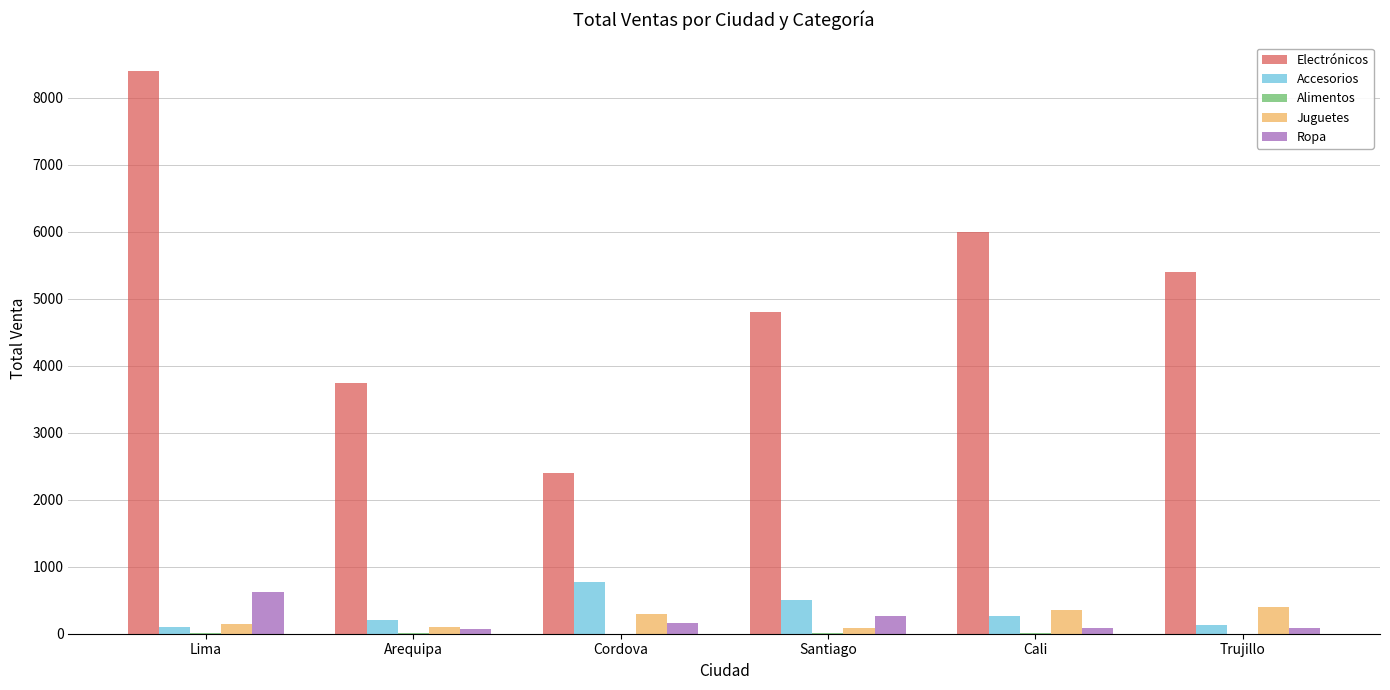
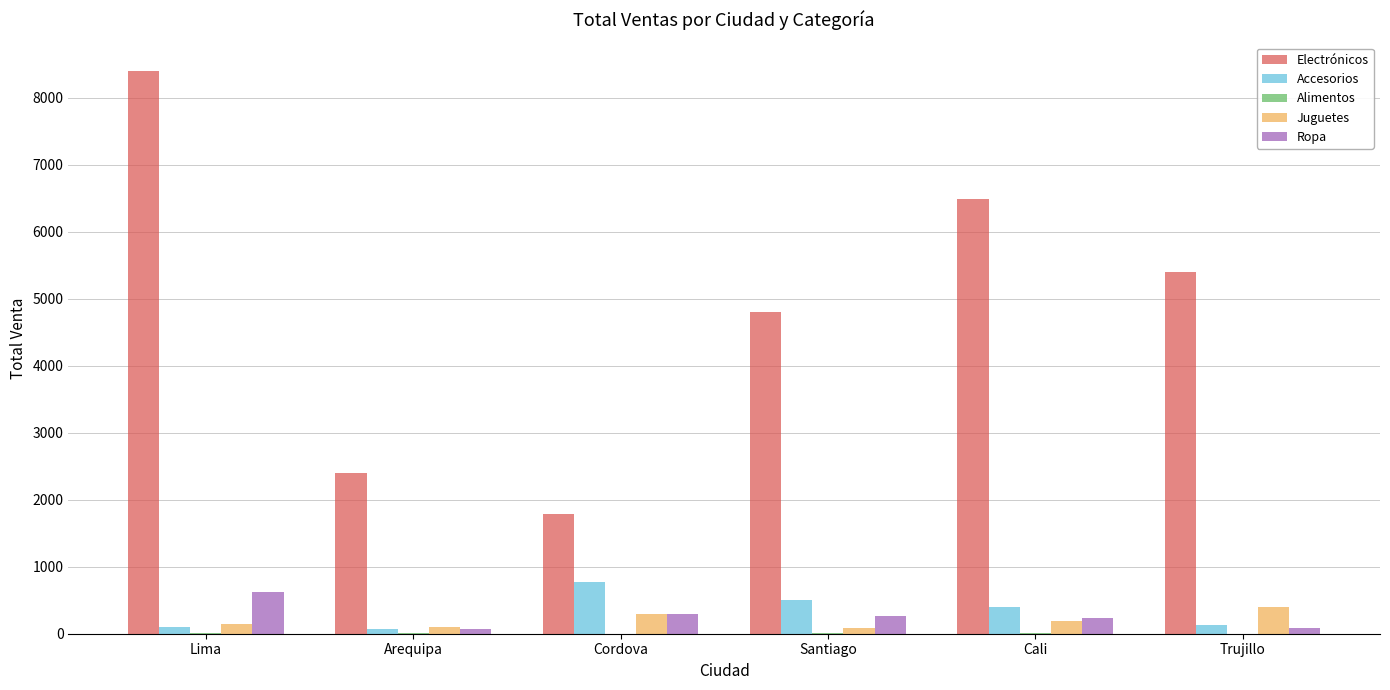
Electrónicos, Arequipa: 3700 -> 2400
Accesorios, Arequipa: 200 -> 100
Electrónicos, Cordova: 2400 -> 1800
Ropa, Cordova: 200 -> 300
Electrónicos, Cali: 6000 -> 6500
Accesorios, Cali: 300 -> 400
Juguetes, Cali: 400 -> 200
Ropa, Cali: 100 -> 200
